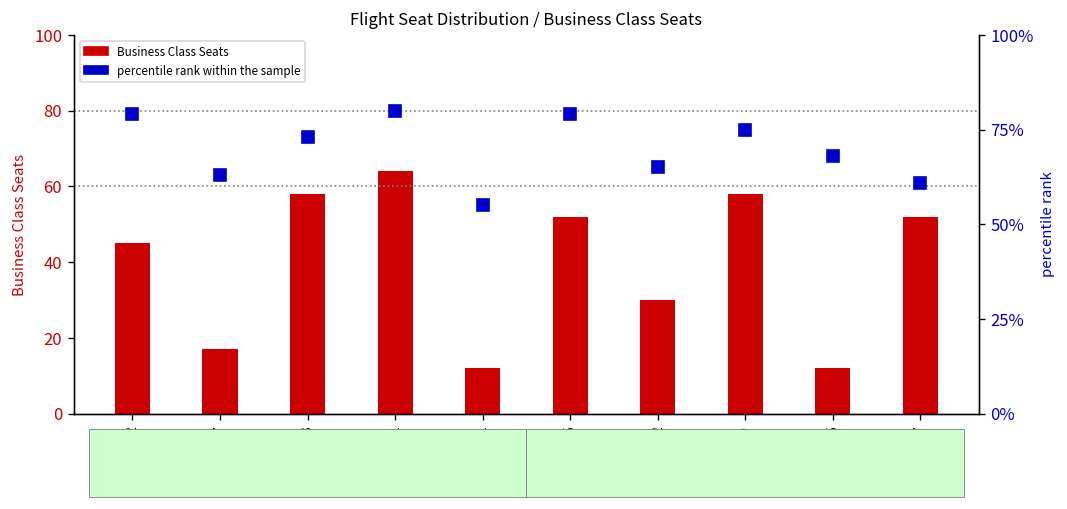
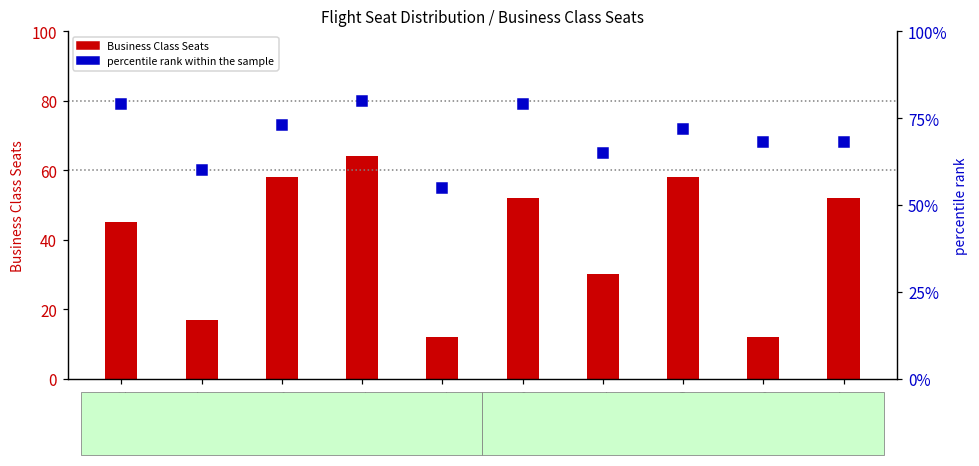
percentile rank within the sample, QF1017: 63% -> 60%
percentile rank within the sample, QF1060: 75% -> 72%
percentile rank within the sample, QF1107: 61% -> 68%
